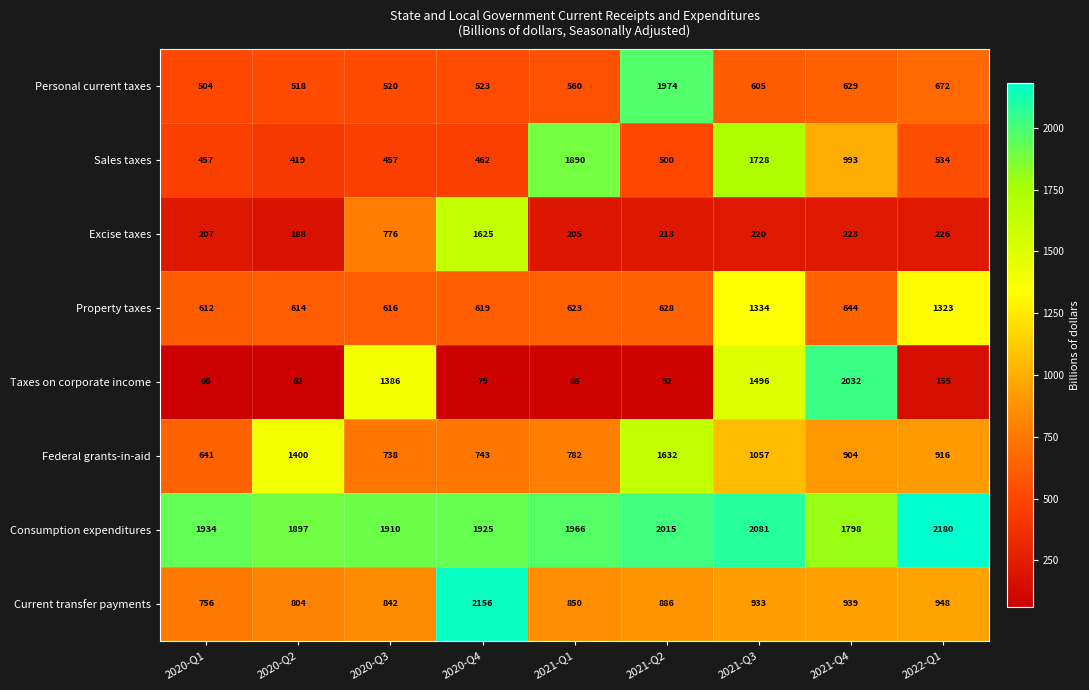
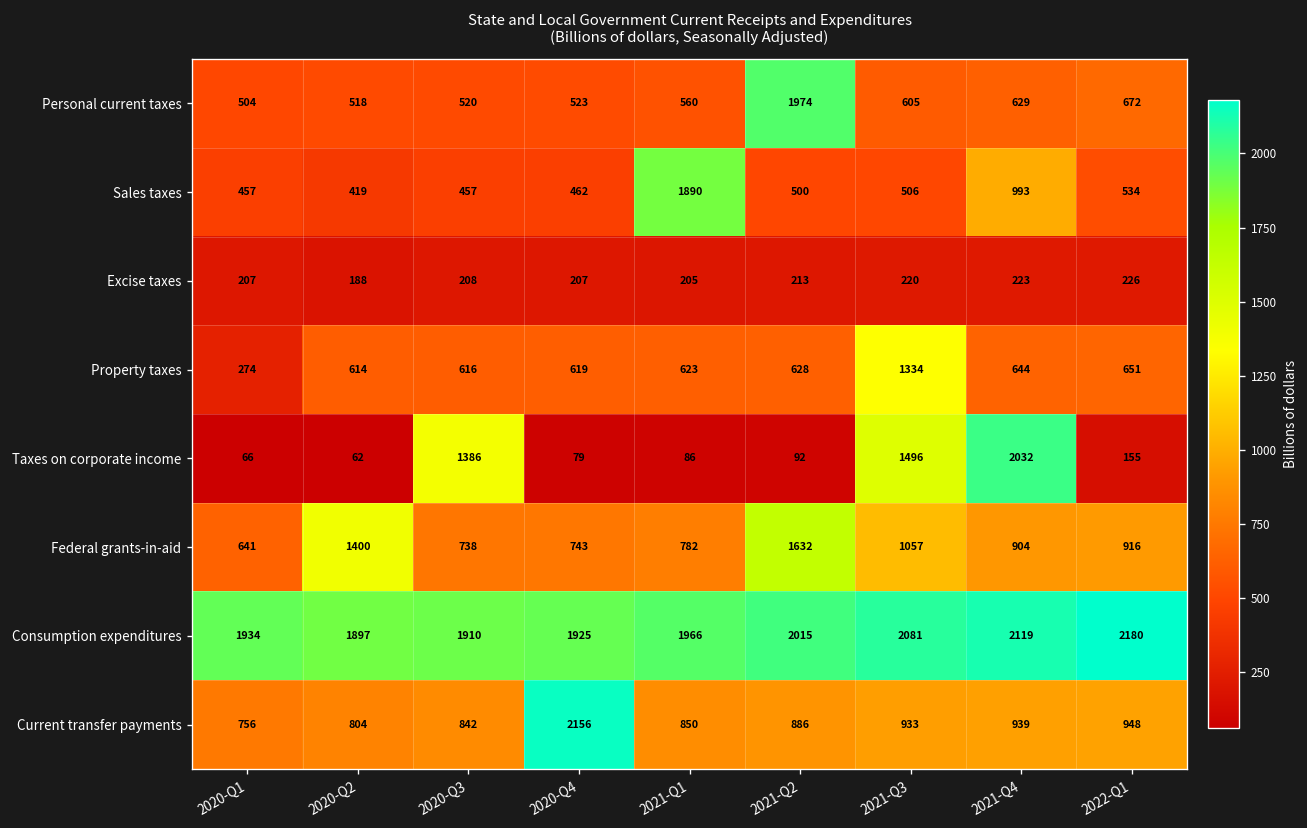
Sales taxes, 2021-Q3: 1728 -> 506
Excise taxes, 2020-Q3: 776 -> 208
Excise taxes, 2020-Q4: 1625 -> 207
Property taxes, 2020-Q1: 612 -> 274
Property taxes, 2022-Q1: 1323 -> 651
Consumption expenditures, 2021-Q4: 1798 -> 2119
